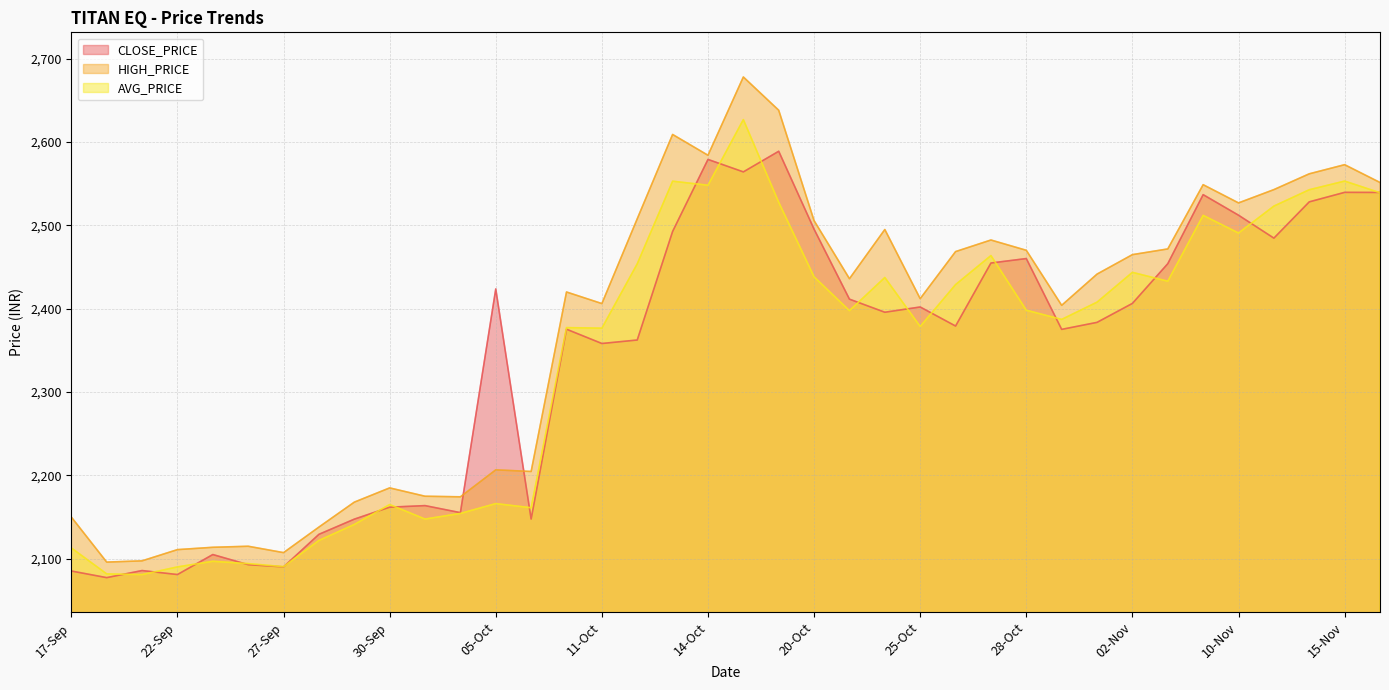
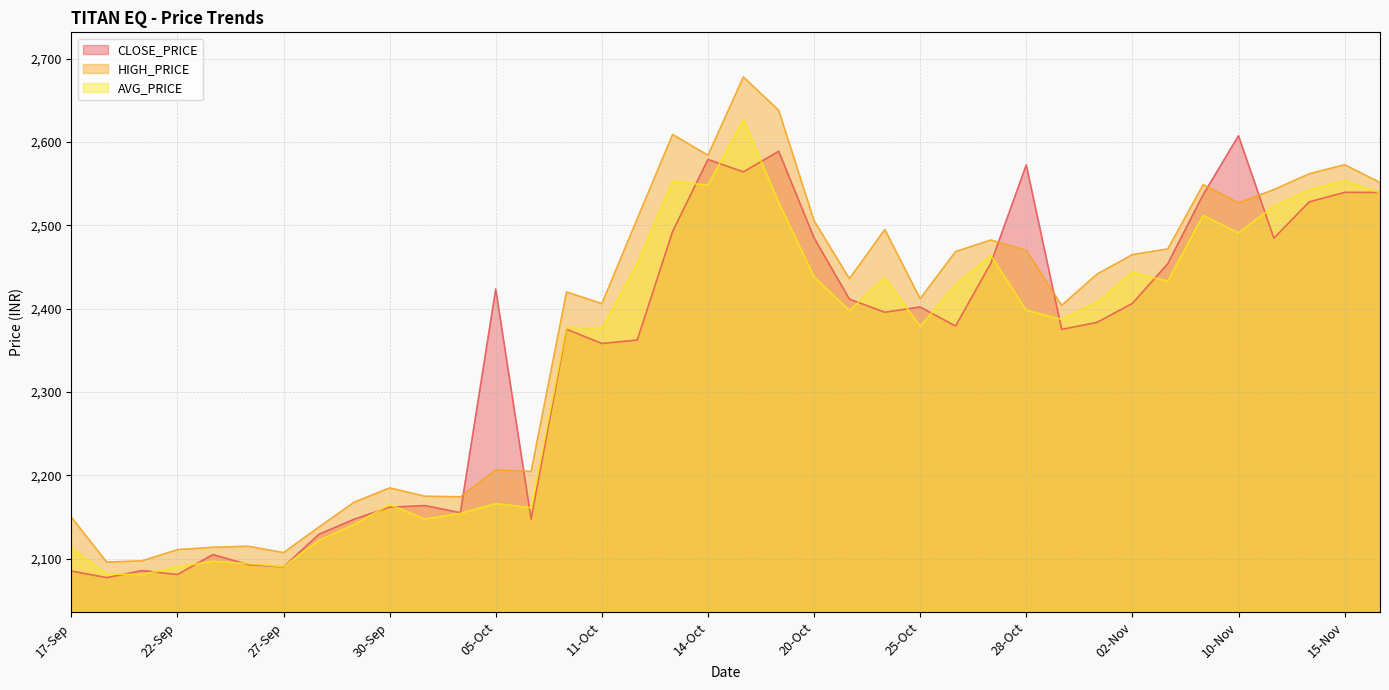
CLOSE_PRICE, 20-Oct: 2,500 -> 2,480
CLOSE_PRICE, 28-Oct: 2,460 -> 2,570
CLOSE_PRICE, 10-Nov: 2,510 -> 2,610
